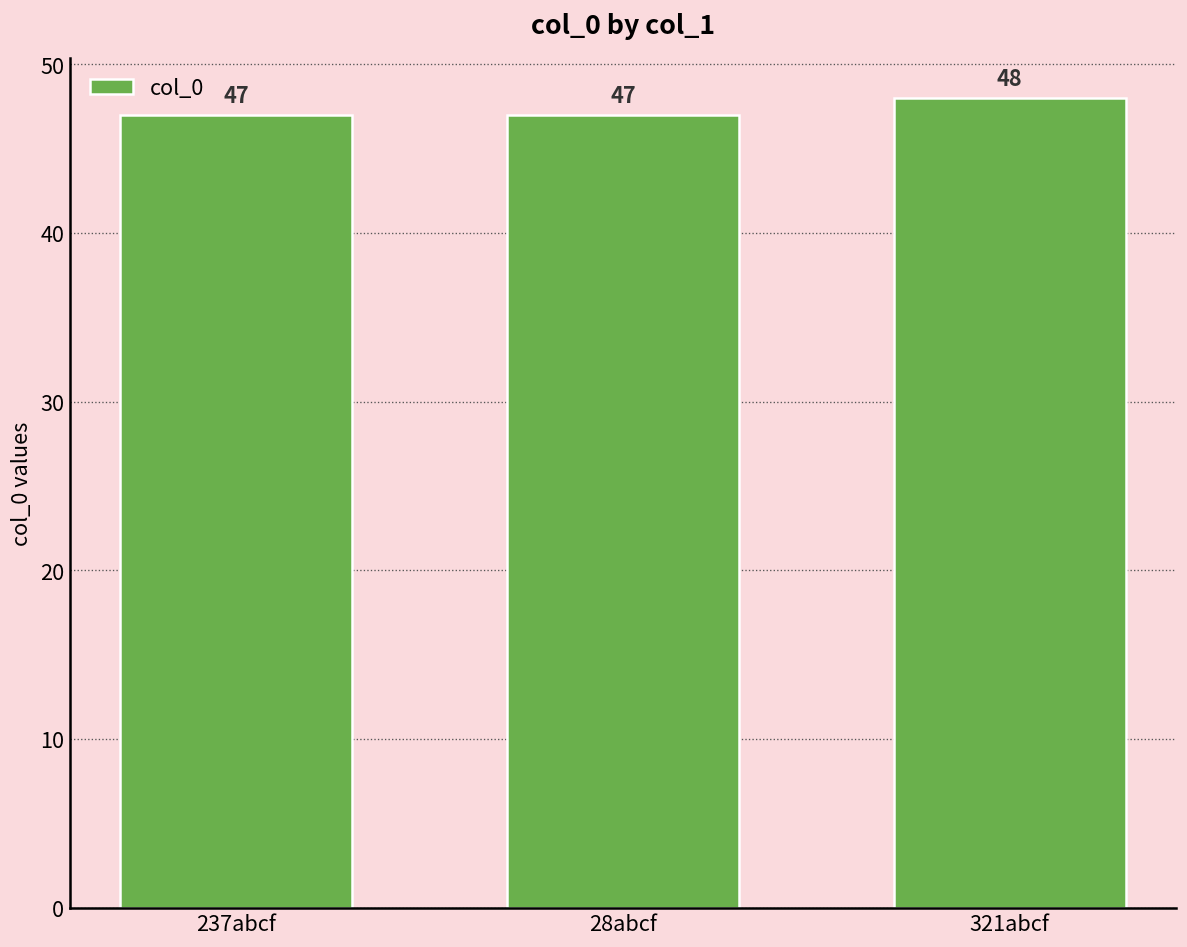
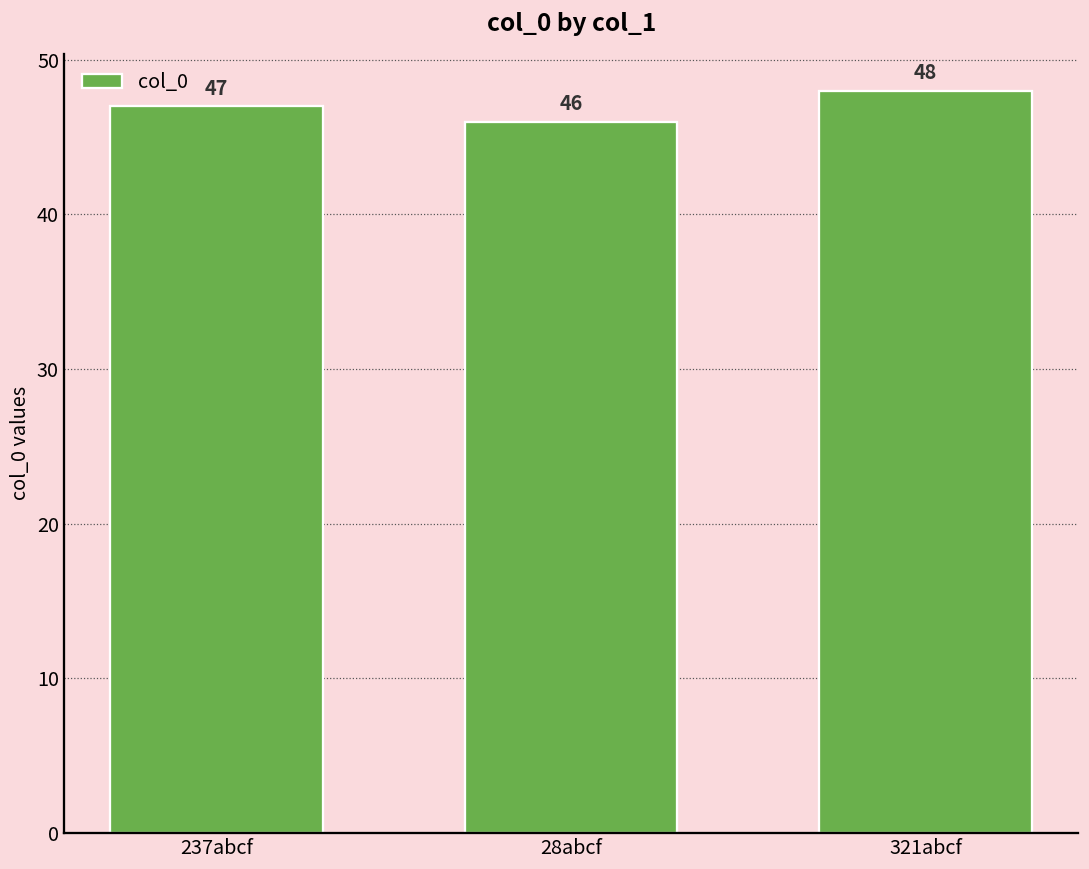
28abcf: 47 -> 46
